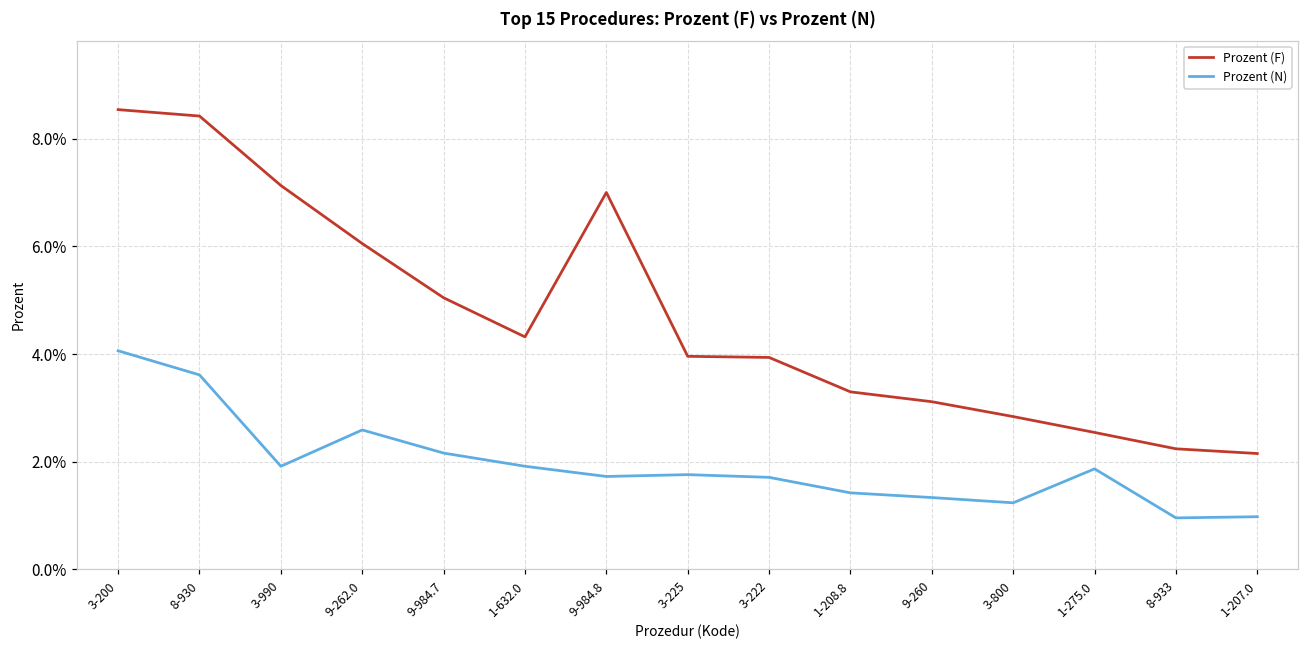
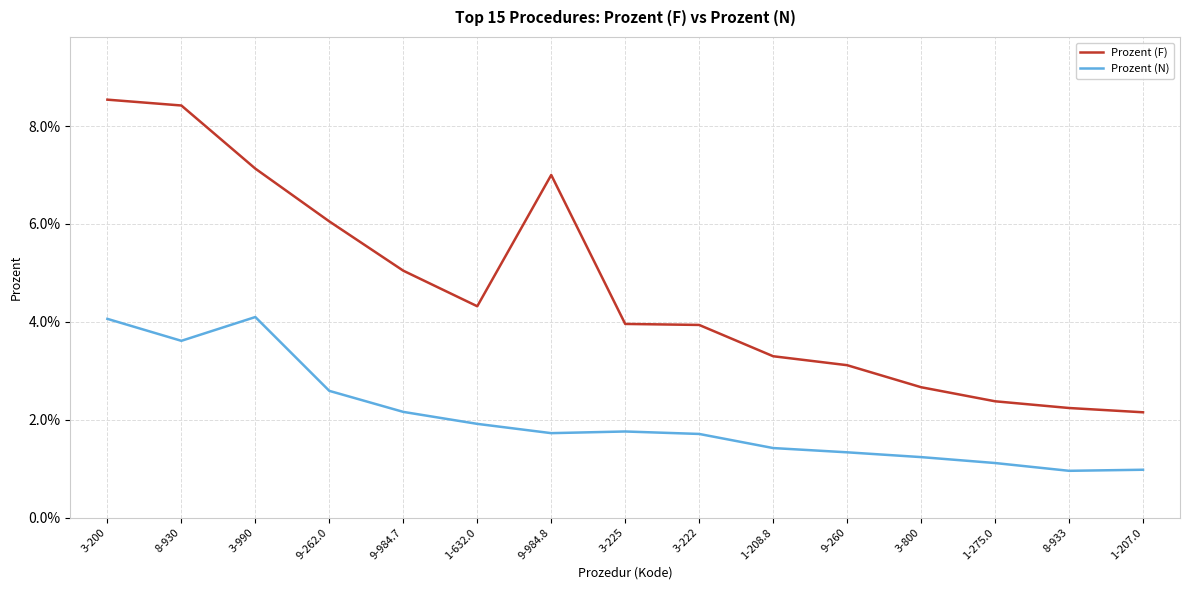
Prozent (N), 3-990: 1.9% -> 4.1%
Prozent (F), 3-800: 2.8% -> 2.7%
Prozent (F), 1-275.0: 2.5% -> 2.4%
Prozent (N), 1-275.0: 1.9% -> 1.1%
